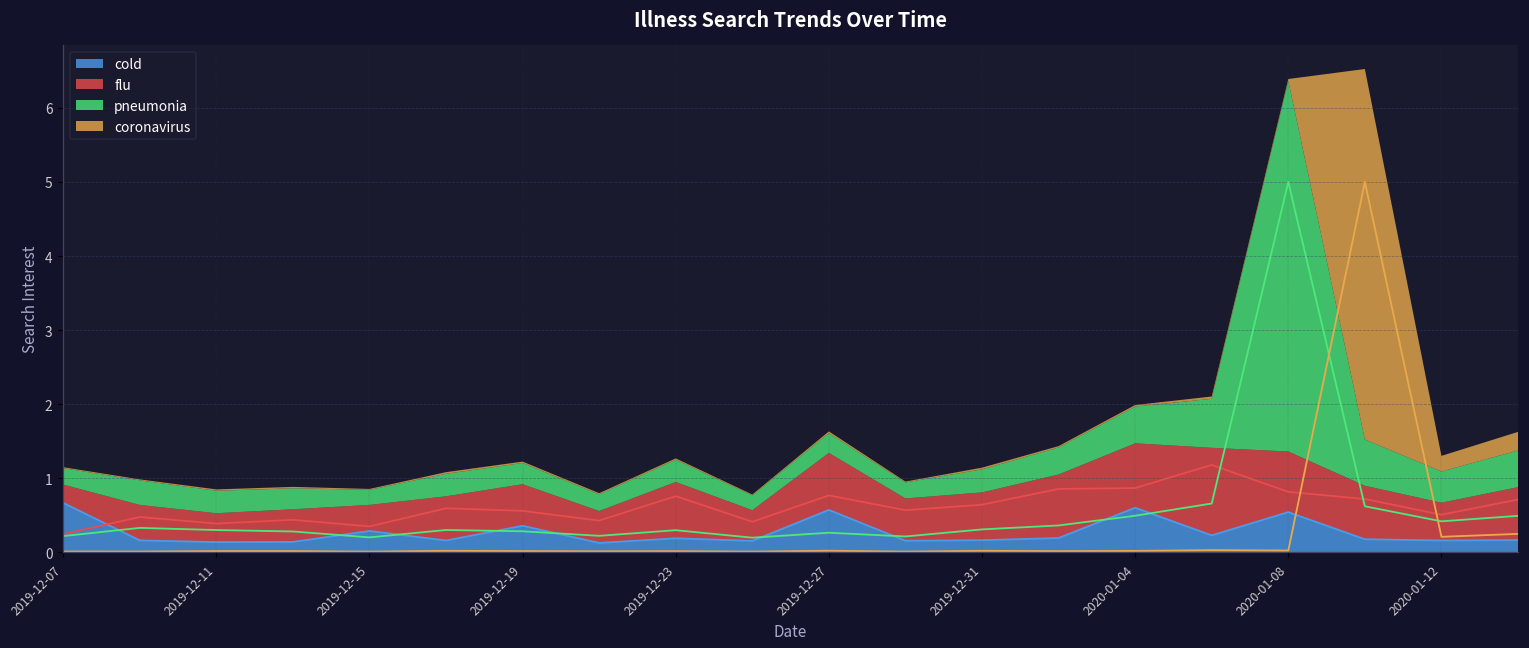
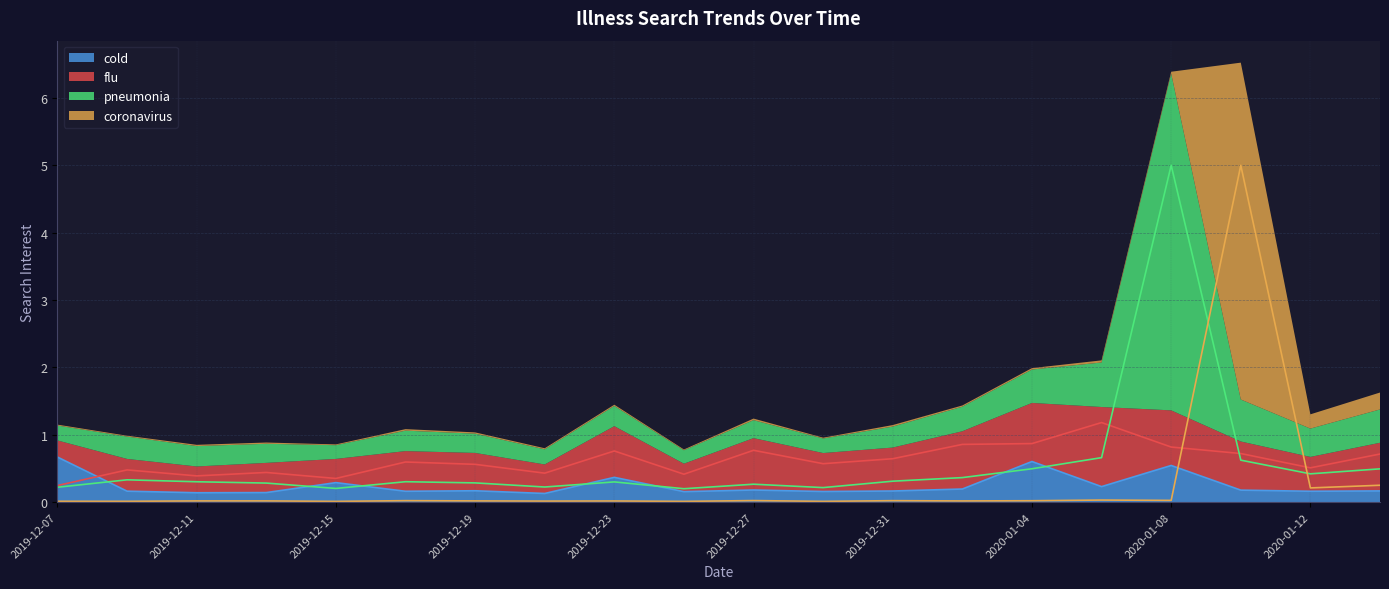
cold, 2019-12-19: 0.4 -> 0.2
cold, 2019-12-23: 0.2 -> 0.4
cold, 2019-12-27: 0.6 -> 0.2
